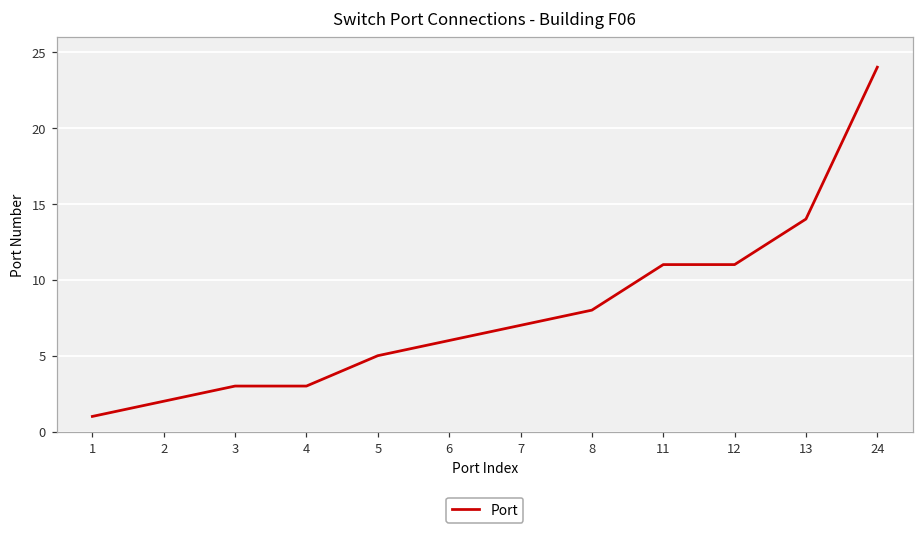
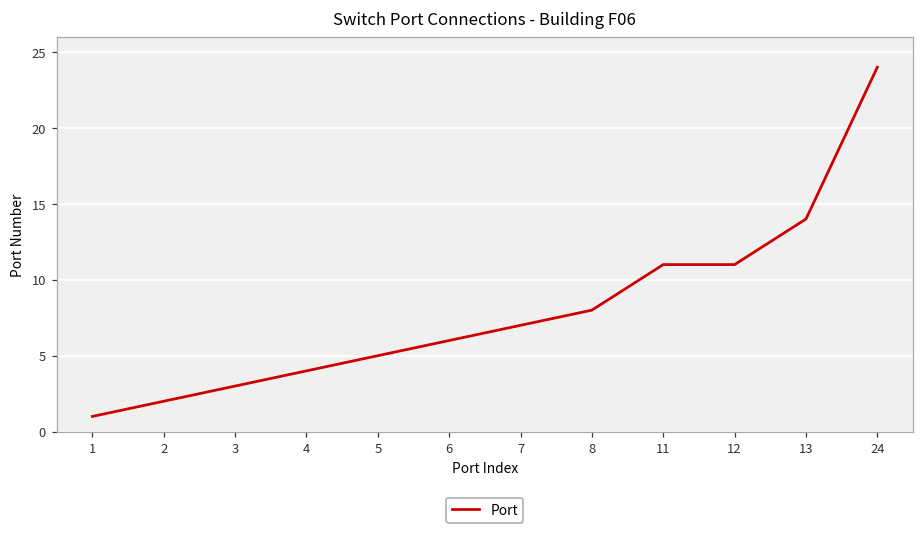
4: 3 -> 4
